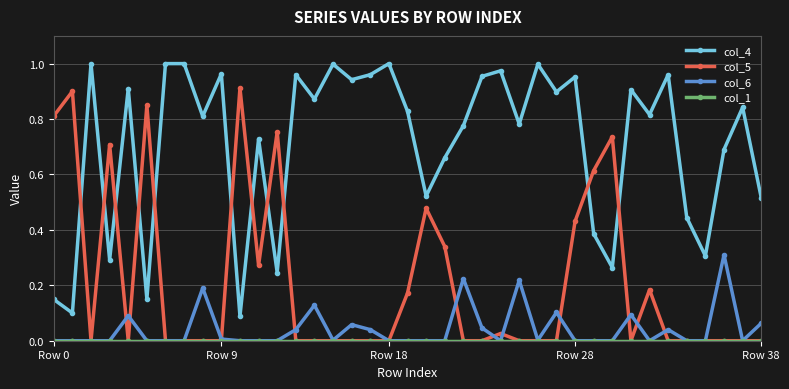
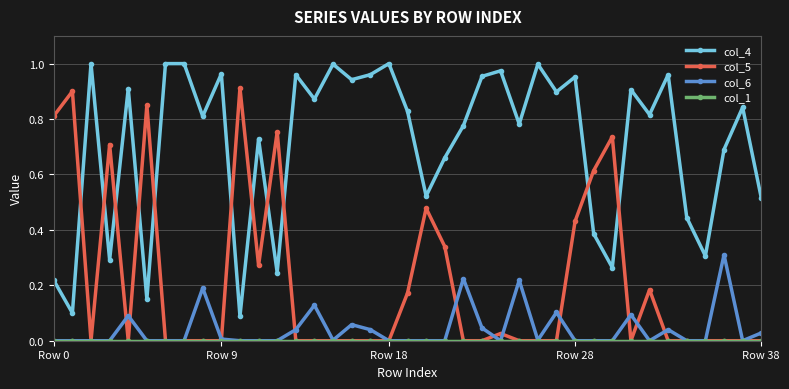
col_4, Row 0: 0.15 -> 0.22
col_6, Row 38: 0.06 -> 0.03
